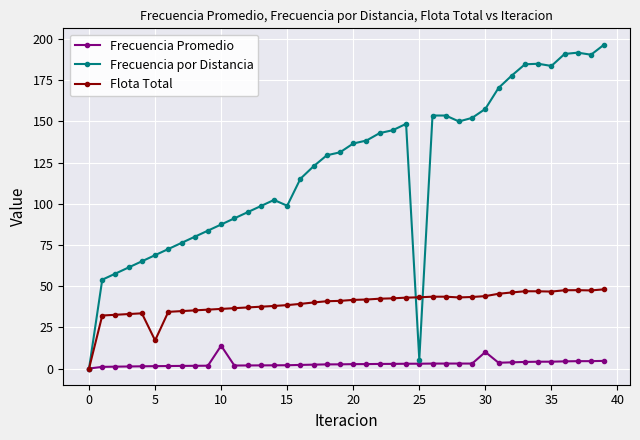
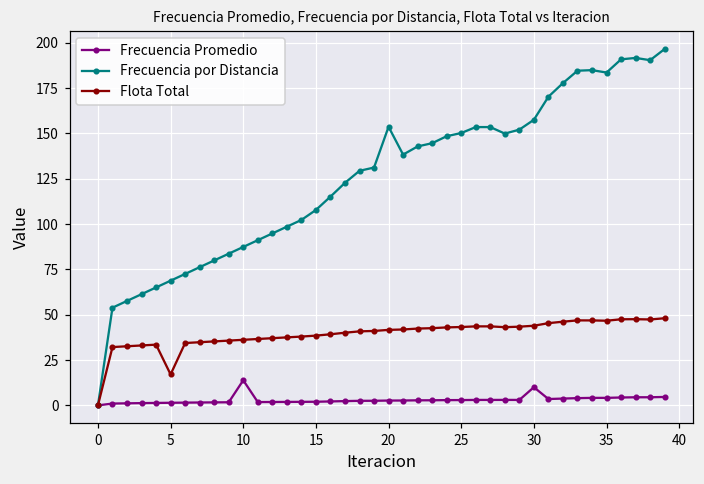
Frecuencia por Distancia, 15: 99 -> 108
Frecuencia por Distancia, 20: 137 -> 154
Frecuencia por Distancia, 25: 5 -> 150
